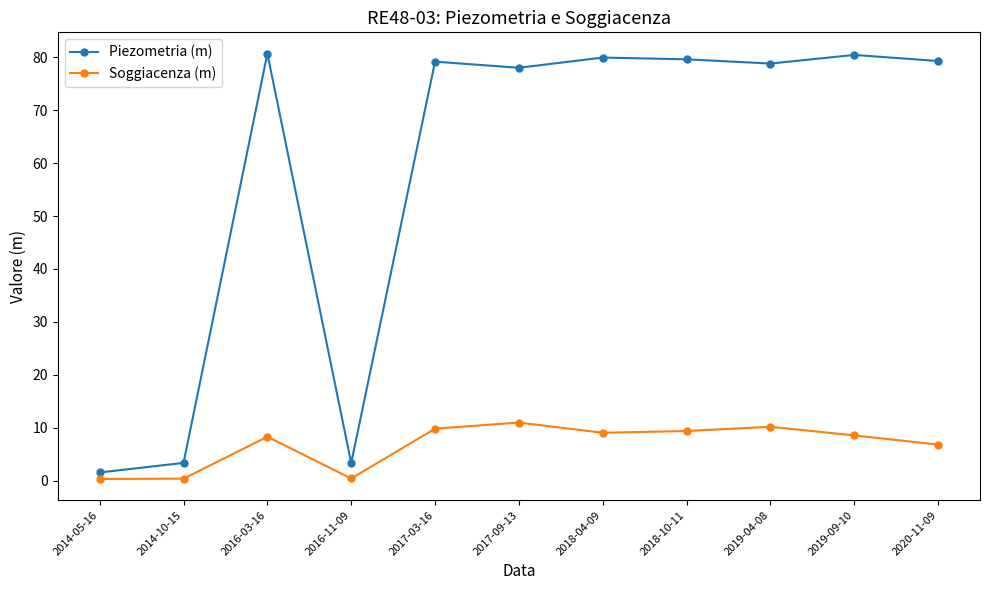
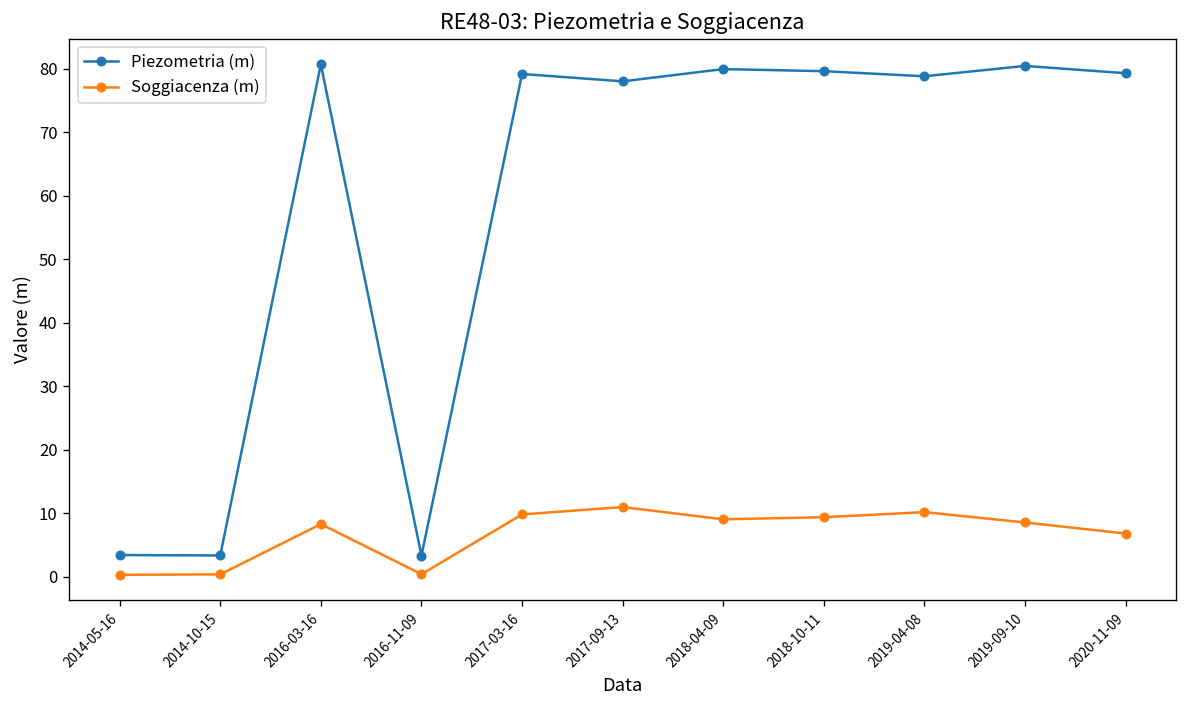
Piezometria (m), 2014-05-16: 2 -> 3
